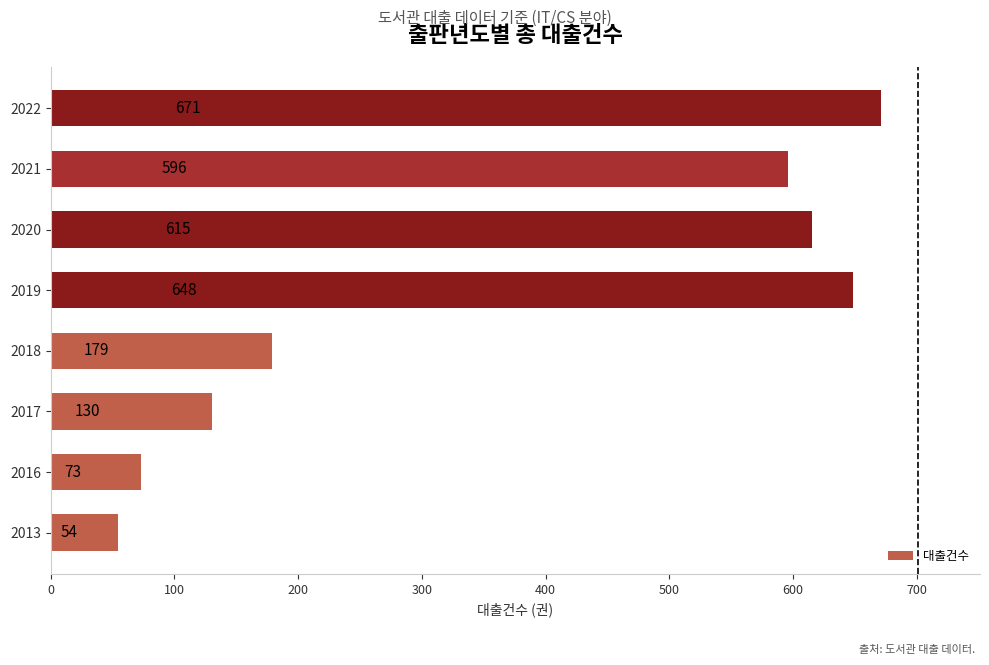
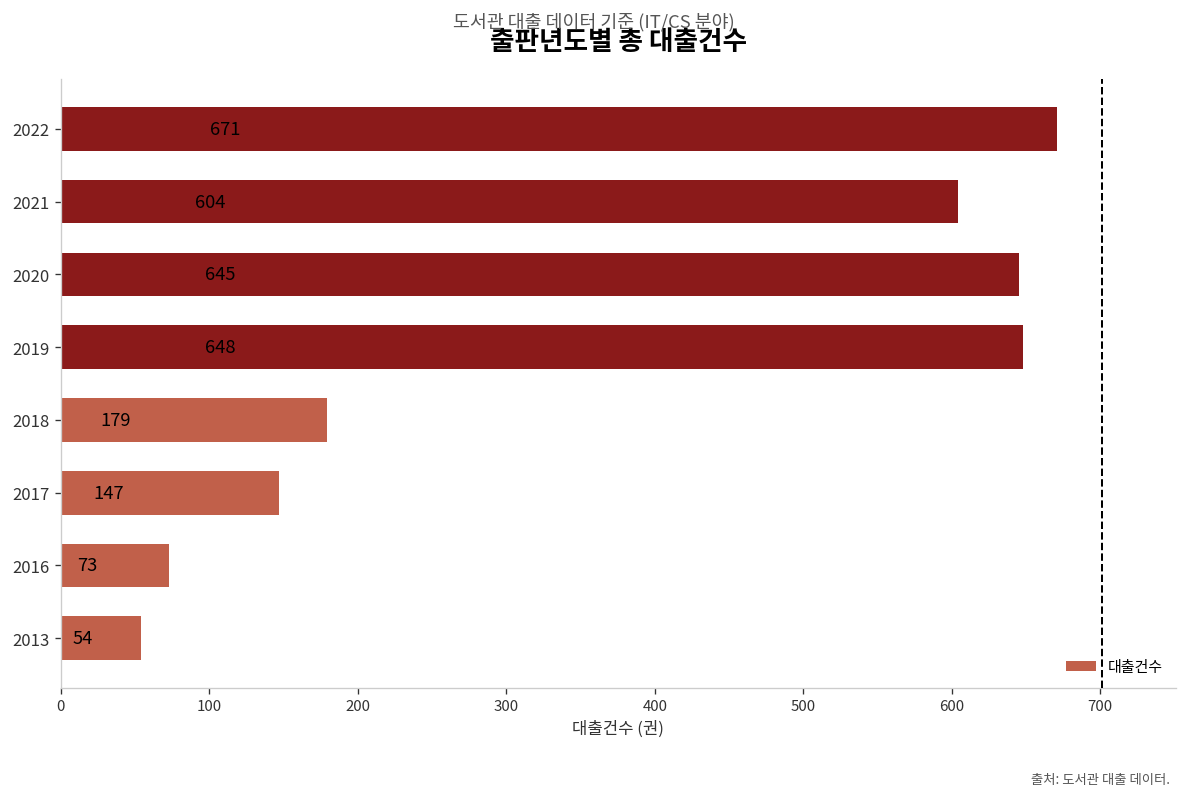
2021: 596 -> 604
2020: 615 -> 645
2017: 130 -> 147
